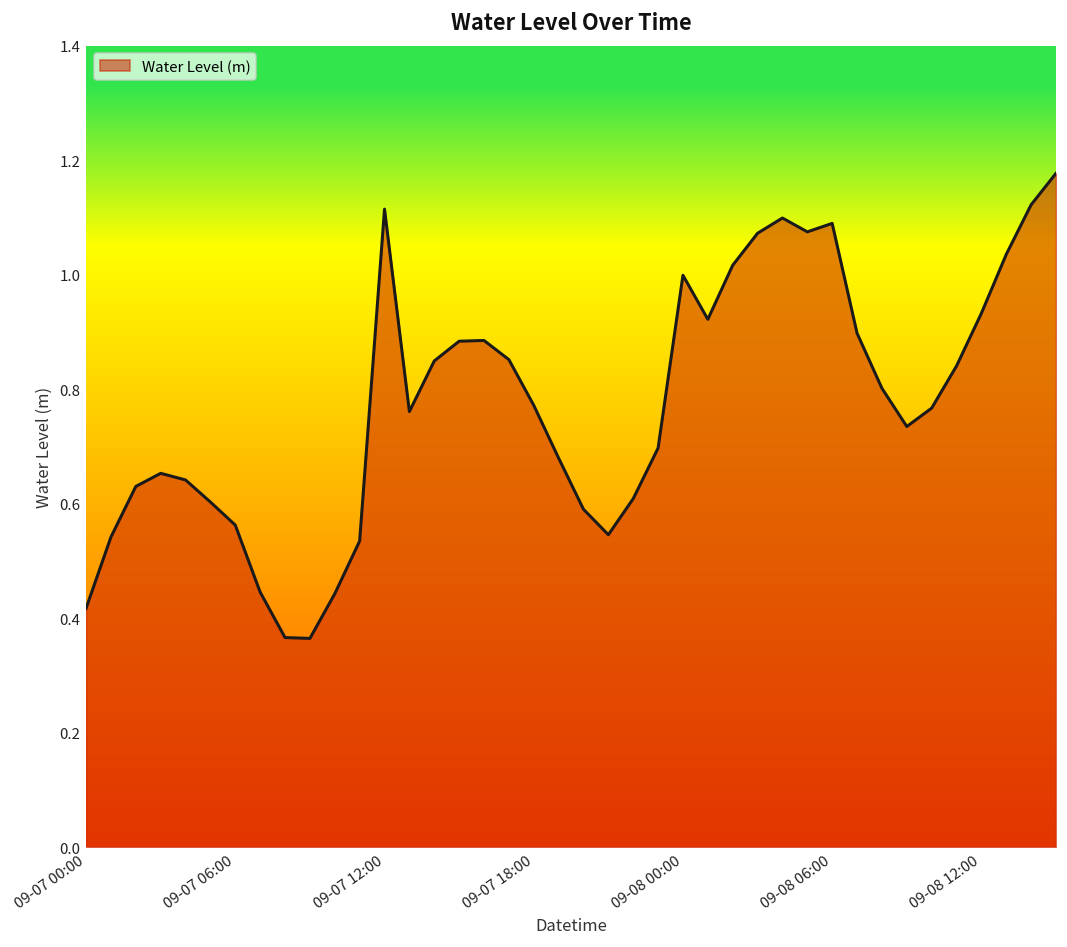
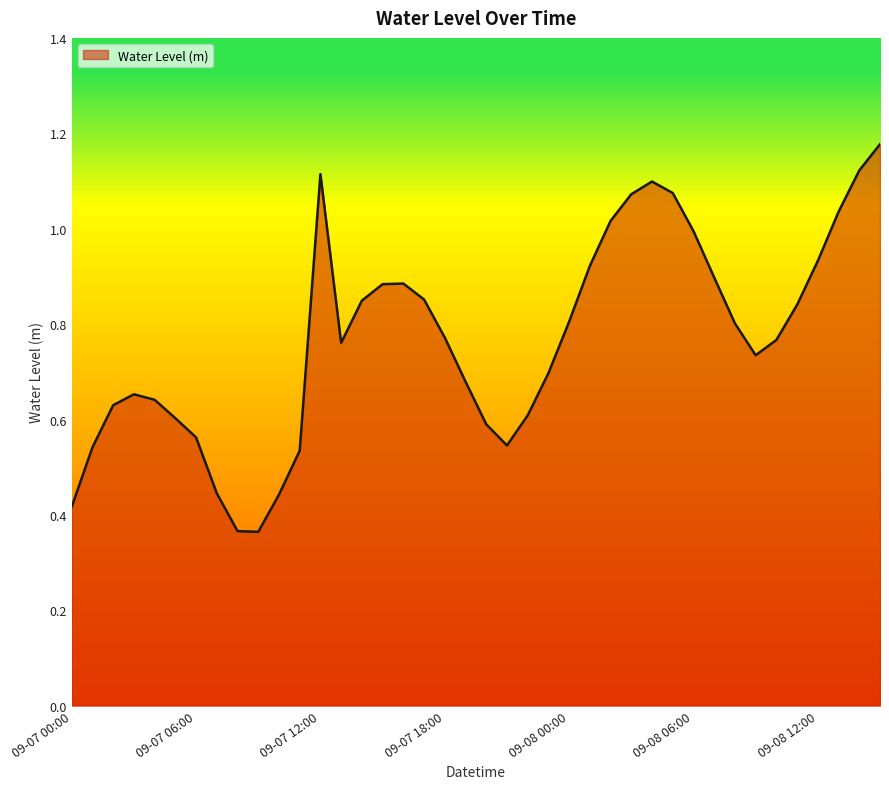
09-08 00:00: 1.00 -> 0.81
09-08 06:00: 1.09 -> 1.00
